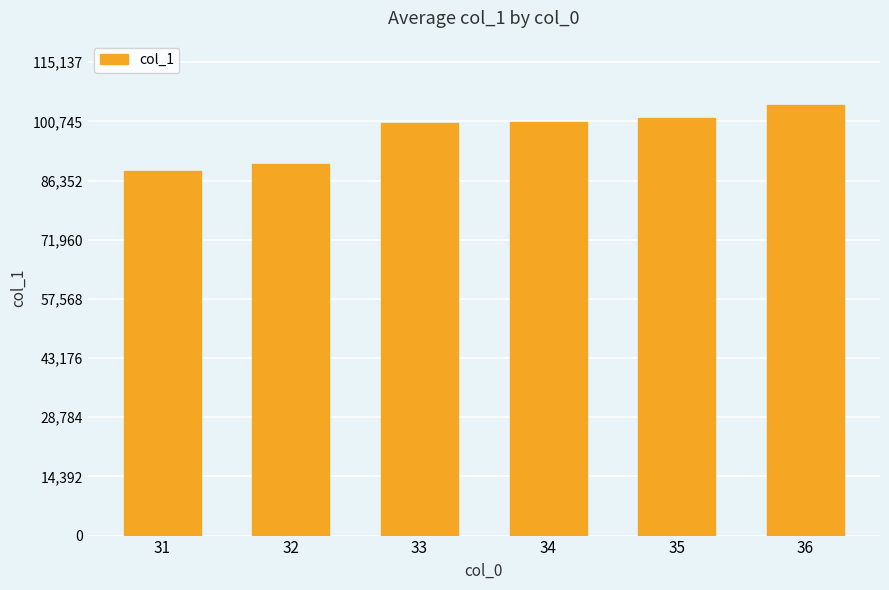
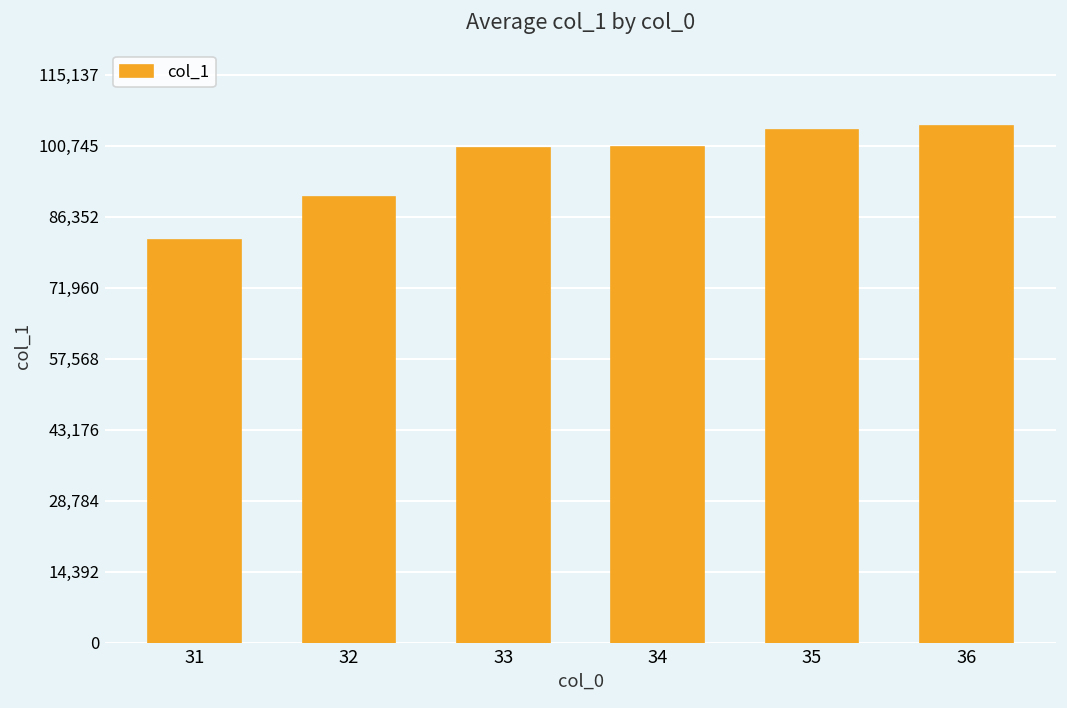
31: 89,000 -> 82,000
35: 102,000 -> 104,000
